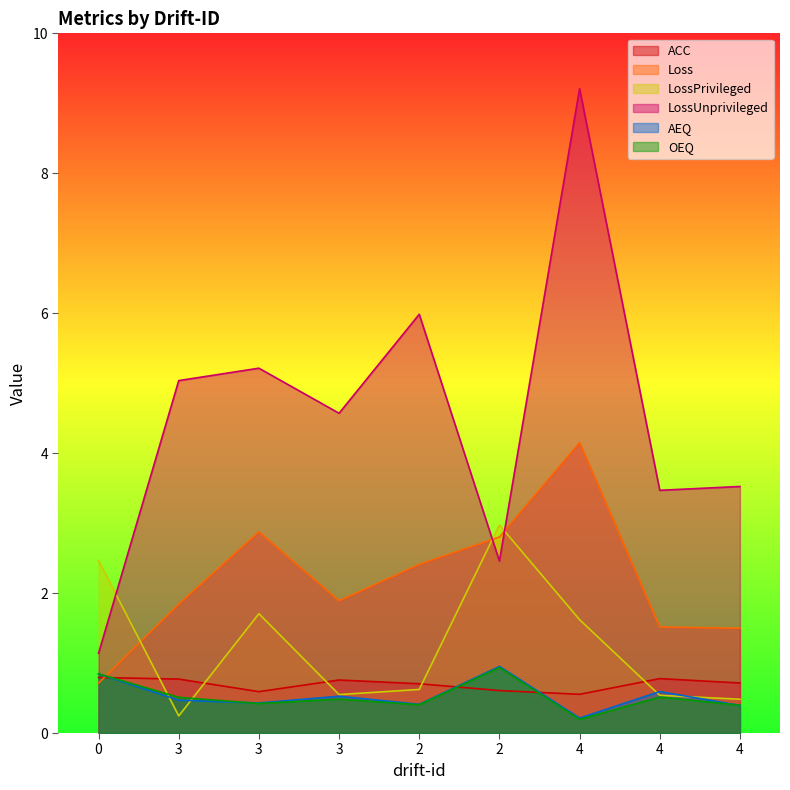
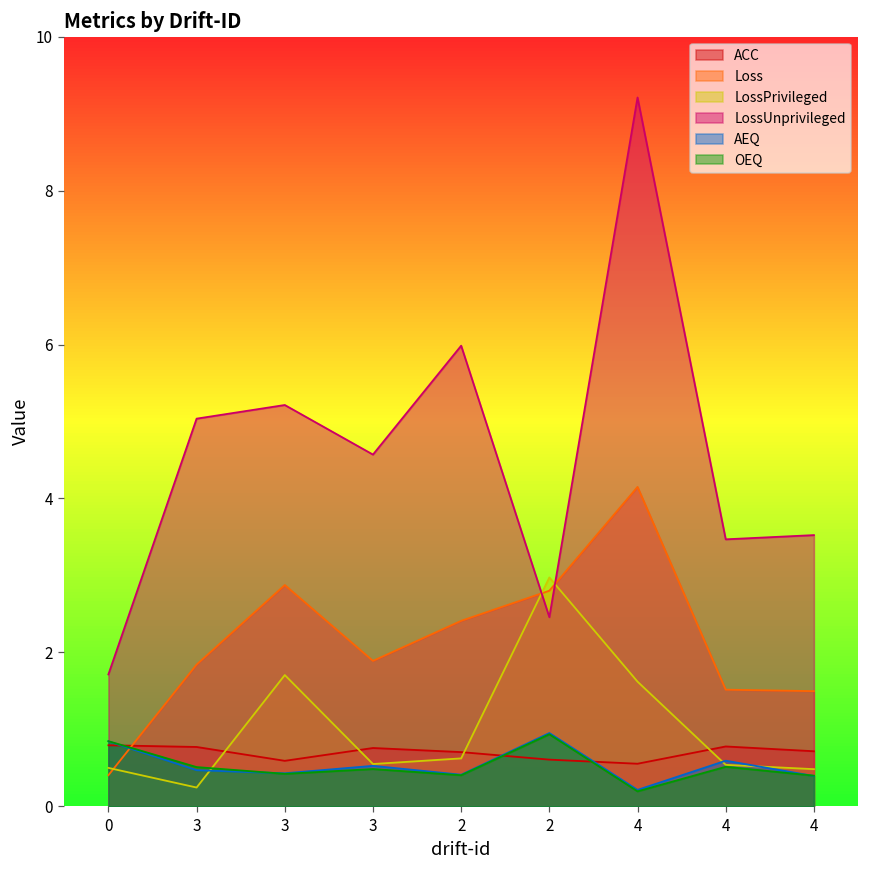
Loss, 0: 0.7 -> 0.4
LossPrivileged, 0: 2.5 -> 0.5
LossUnprivileged, 0: 1.1 -> 1.7
